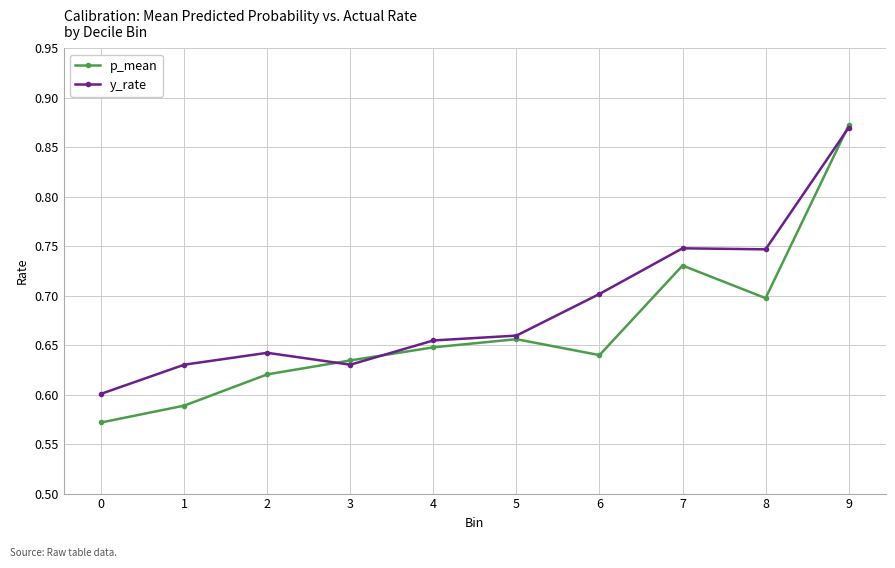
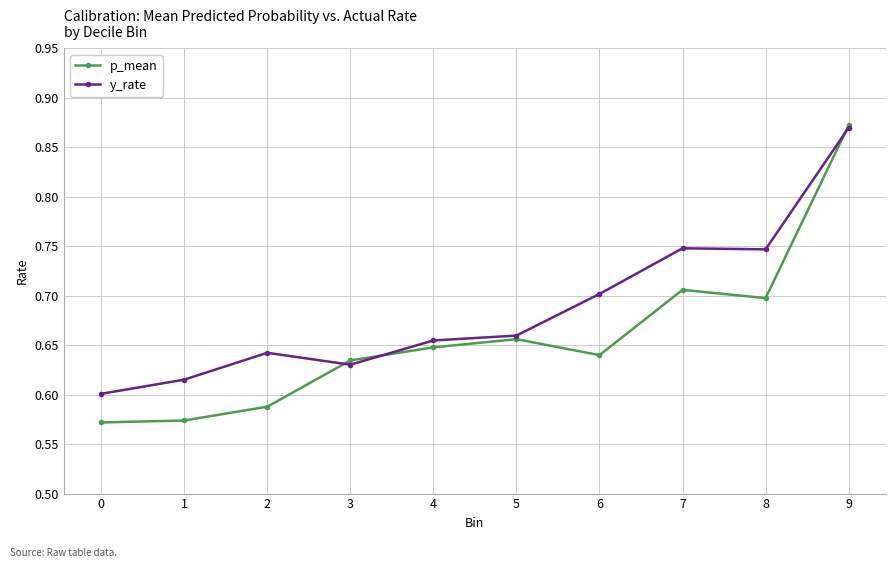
p_mean, 1: 0.59 -> 0.57
y_rate, 1: 0.63 -> 0.62
p_mean, 2: 0.62 -> 0.59
p_mean, 7: 0.73 -> 0.71
